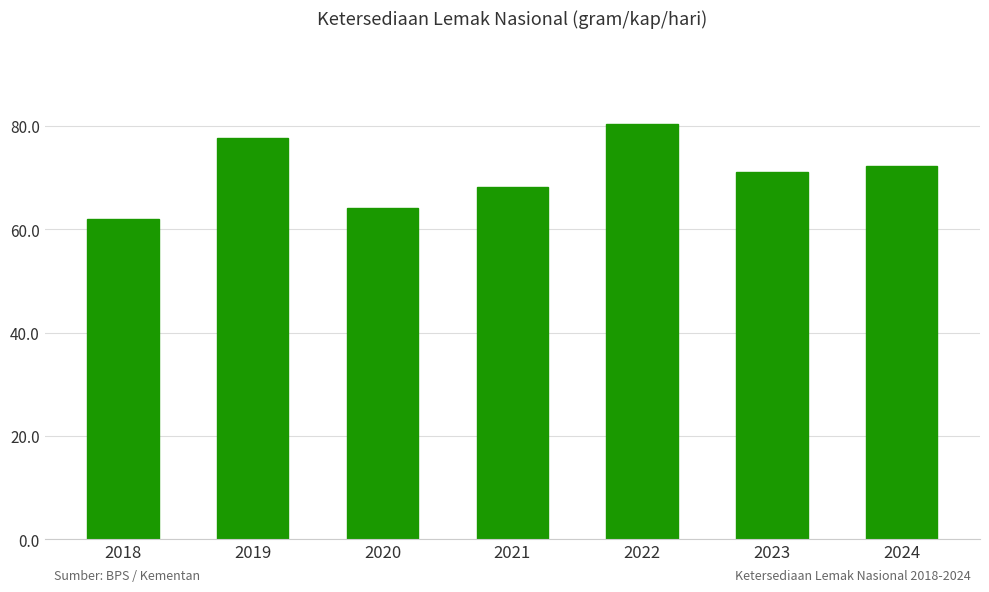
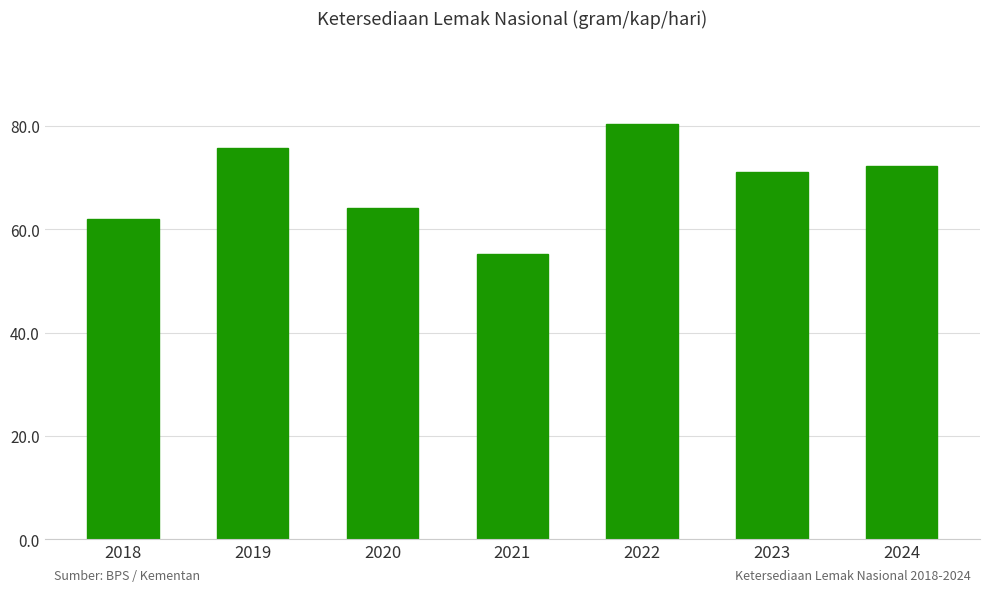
2019: 78 -> 76
2021: 68 -> 55
